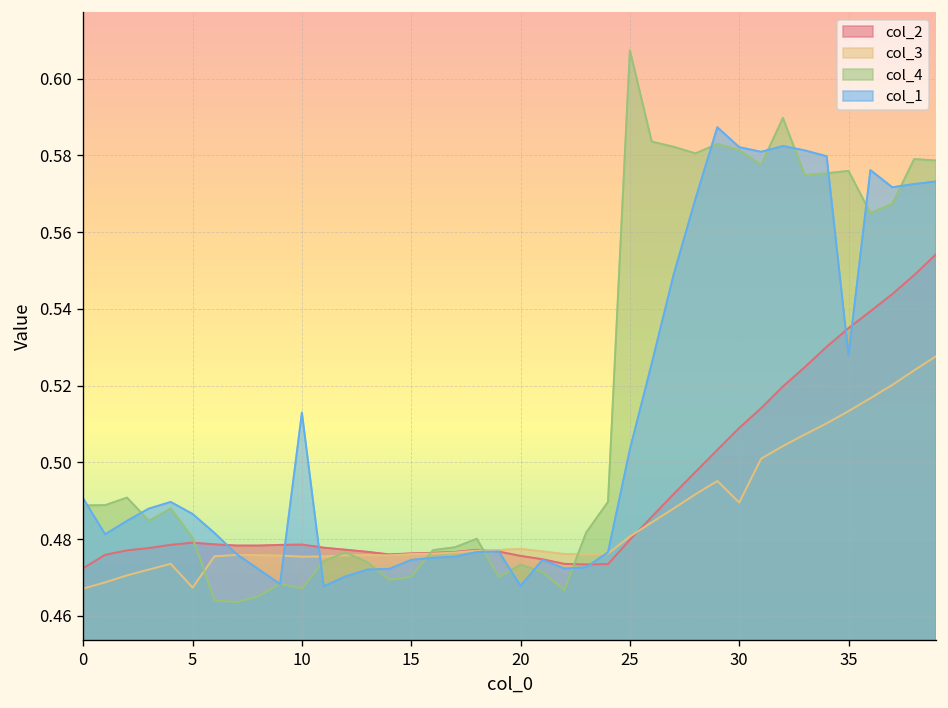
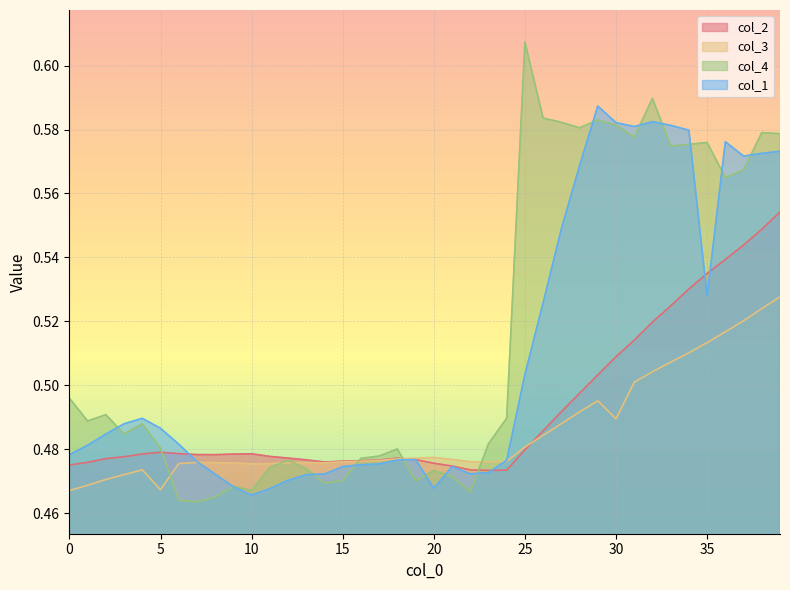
col_2, 0: 0.472 -> 0.475
col_4, 0: 0.489 -> 0.496
col_1, 0: 0.491 -> 0.478
col_1, 10: 0.513 -> 0.466
